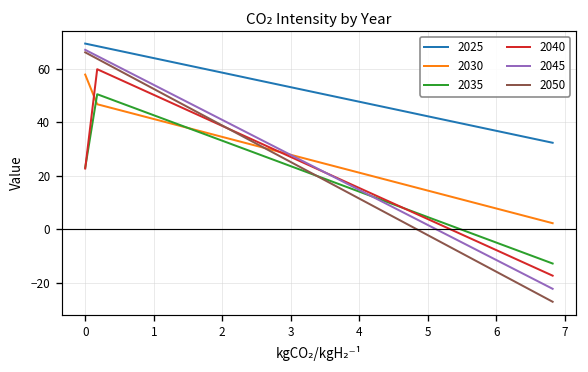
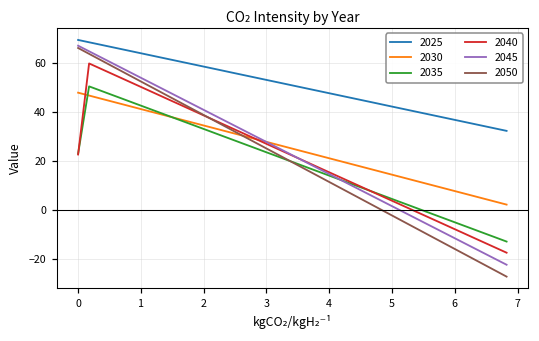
2030, 0: 58 -> 48
